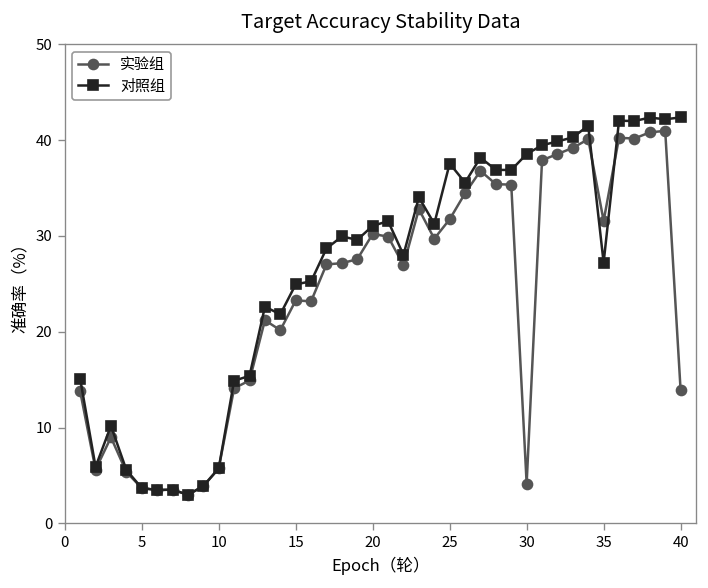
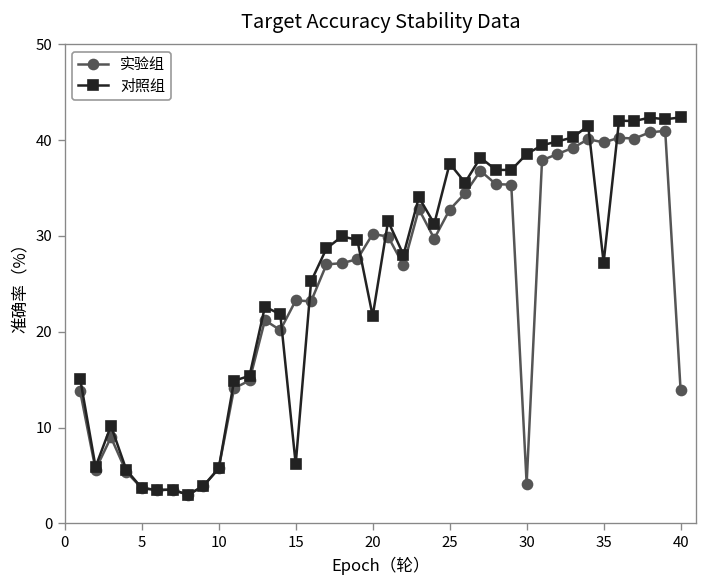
对照组, 15: 25 -> 6
对照组, 20: 31 -> 22
实验组, 25: 32 -> 33
实验组, 35: 32 -> 40
